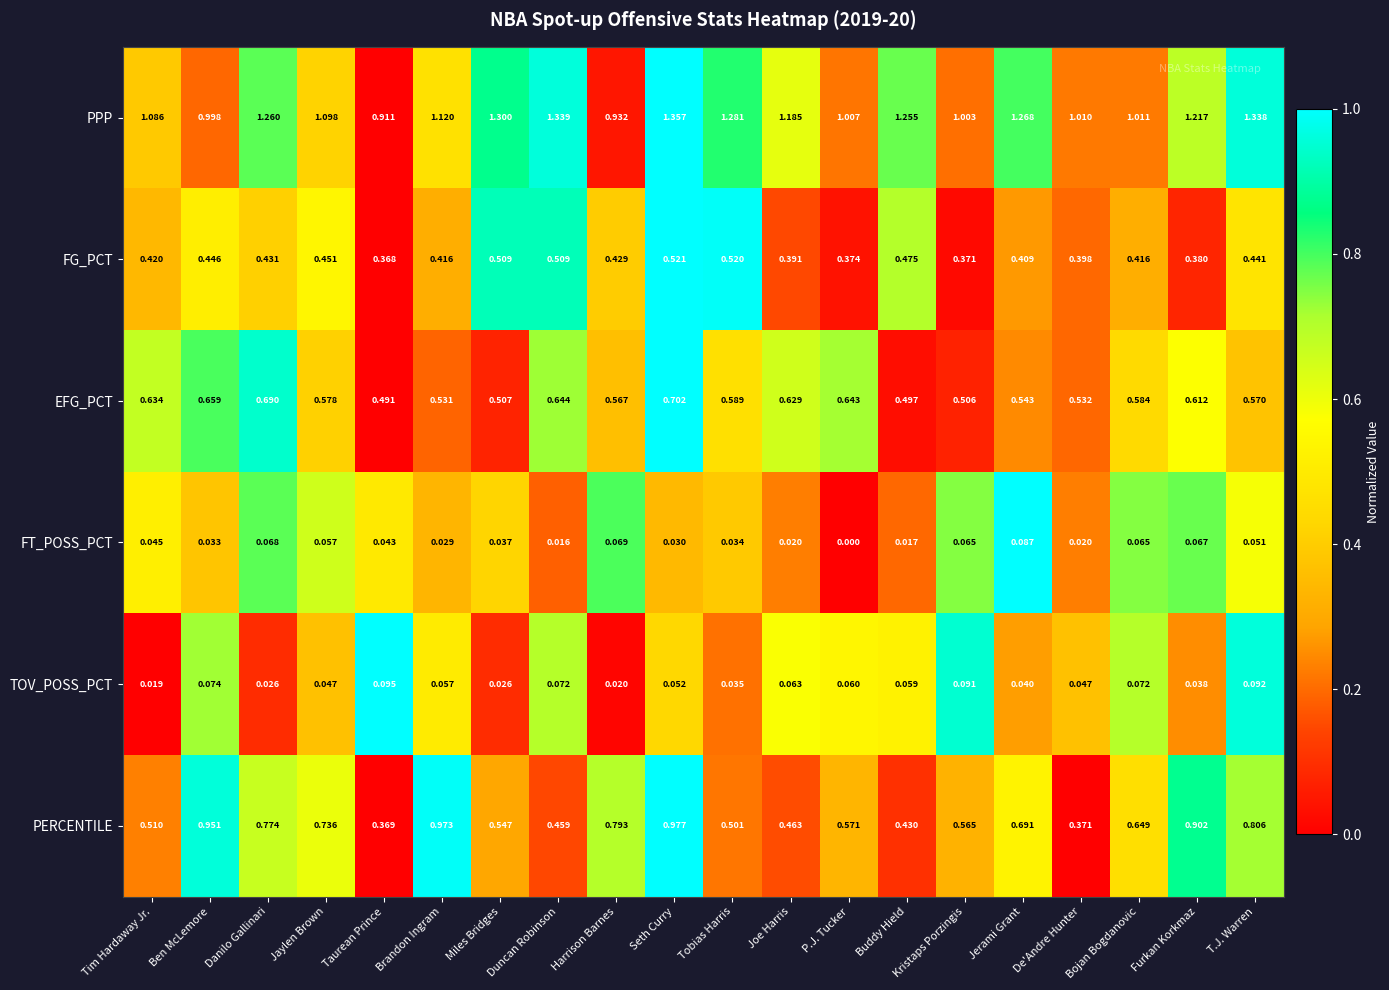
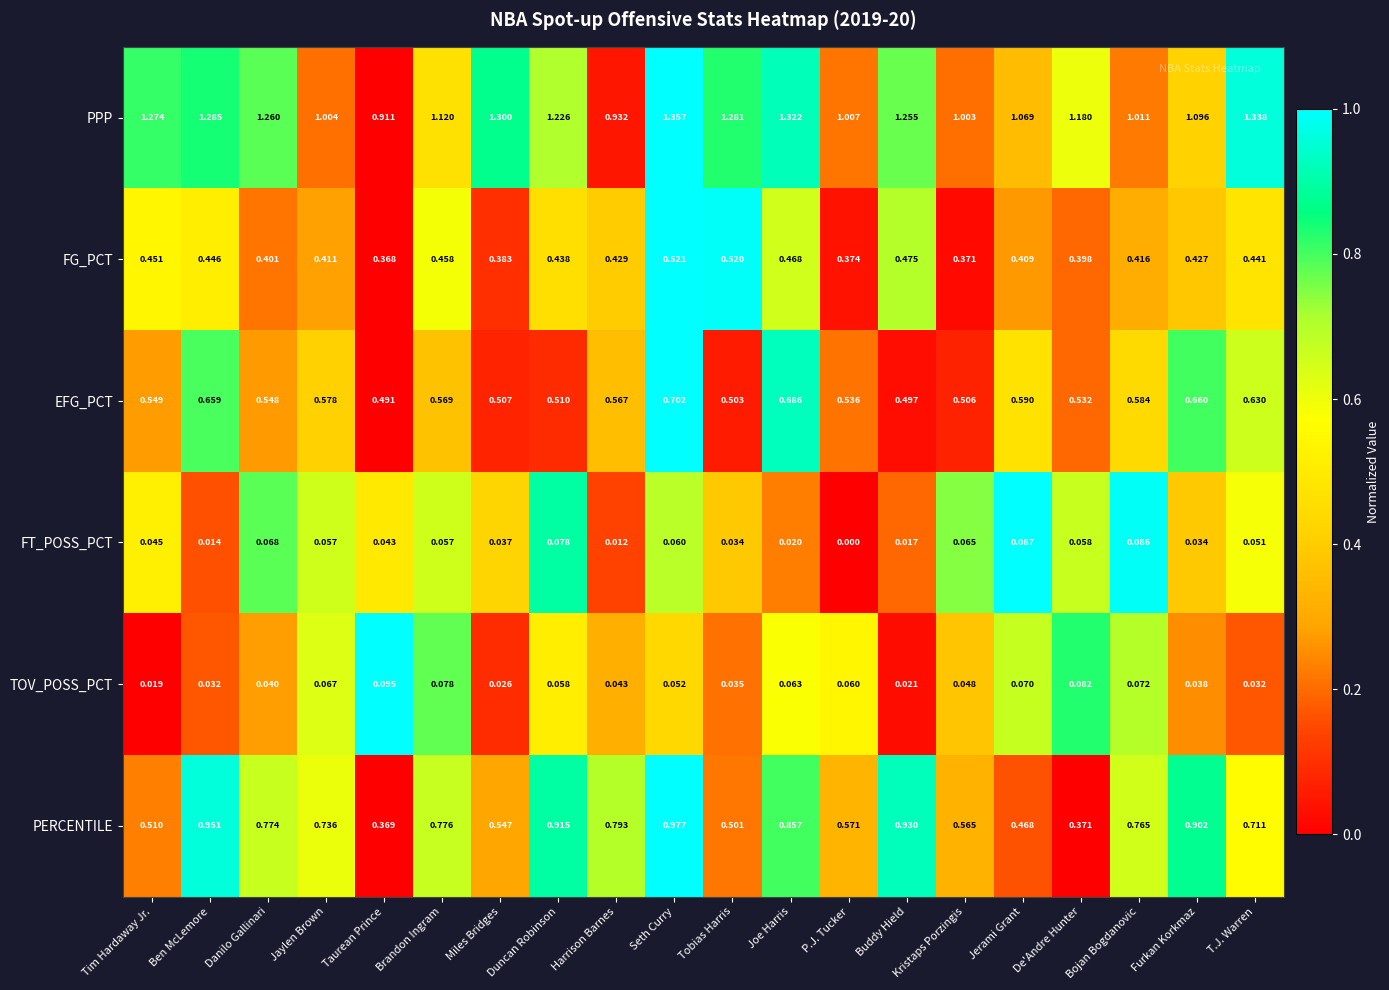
PPP, Tim Hardaway Jr.: 1.086 -> 1.274
PPP, Ben McLemore: 0.998 -> 1.285
PPP, Jaylen Brown: 1.098 -> 1.004
PPP, Duncan Robinson: 1.339 -> 1.226
PPP, Joe Harris: 1.185 -> 1.322
PPP, Jerami Grant: 1.268 -> 1.069
PPP, De'Andre Hunter: 1.010 -> 1.180
PPP, Furkan Korkmaz: 1.217 -> 1.096
FG_PCT, Tim Hardaway Jr.: 0.420 -> 0.451
FG_PCT, Danilo Gallinari: 0.431 -> 0.401
FG_PCT, Jaylen Brown: 0.451 -> 0.411
FG_PCT, Brandon Ingram: 0.416 -> 0.458
FG_PCT, Miles Bridges: 0.509 -> 0.383
FG_PCT, Duncan Robinson: 0.509 -> 0.438
FG_PCT, Joe Harris: 0.391 -> 0.468
FG_PCT, Furkan Korkmaz: 0.380 -> 0.427
EFG_PCT, Tim Hardaway Jr.: 0.634 -> 0.549
EFG_PCT, Danilo Gallinari: 0.690 -> 0.548
EFG_PCT, Brandon Ingram: 0.531 -> 0.569
EFG_PCT, Duncan Robinson: 0.644 -> 0.510
EFG_PCT, Tobias Harris: 0.589 -> 0.503
EFG_PCT, Joe Harris: 0.629 -> 0.686
EFG_PCT, P.J. Tucker: 0.643 -> 0.536
EFG_PCT, Jerami Grant: 0.543 -> 0.590
EFG_PCT, Furkan Korkmaz: 0.612 -> 0.660
EFG_PCT, T.J. Warren: 0.570 -> 0.630
FT_POSS_PCT, Ben McLemore: 0.033 -> 0.014
FT_POSS_PCT, Brandon Ingram: 0.029 -> 0.057
FT_POSS_PCT, Duncan Robinson: 0.016 -> 0.078
FT_POSS_PCT, Harrison Barnes: 0.069 -> 0.012
FT_POSS_PCT, Seth Curry: 0.030 -> 0.060
FT_POSS_PCT, De'Andre Hunter: 0.020 -> 0.058
FT_POSS_PCT, Bojan Bogdanovic: 0.065 -> 0.086
FT_POSS_PCT, Furkan Korkmaz: 0.067 -> 0.034
TOV_POSS_PCT, Ben McLemore: 0.074 -> 0.032
TOV_POSS_PCT, Danilo Gallinari: 0.026 -> 0.040
TOV_POSS_PCT, Jaylen Brown: 0.047 -> 0.067
TOV_POSS_PCT, Brandon Ingram: 0.057 -> 0.078
TOV_POSS_PCT, Duncan Robinson: 0.072 -> 0.058
TOV_POSS_PCT, Harrison Barnes: 0.020 -> 0.043
TOV_POSS_PCT, Buddy Hield: 0.059 -> 0.021
TOV_POSS_PCT, Kristaps Porzingis: 0.091 -> 0.048
TOV_POSS_PCT, Jerami Grant: 0.040 -> 0.070
TOV_POSS_PCT, De'Andre Hunter: 0.047 -> 0.082
TOV_POSS_PCT, T.J. Warren: 0.092 -> 0.032
PERCENTILE, Brandon Ingram: 0.973 -> 0.776
PERCENTILE, Duncan Robinson: 0.459 -> 0.915
PERCENTILE, Joe Harris: 0.463 -> 0.857
PERCENTILE, Buddy Hield: 0.430 -> 0.930
PERCENTILE, Jerami Grant: 0.691 -> 0.468
PERCENTILE, Bojan Bogdanovic: 0.649 -> 0.765
PERCENTILE, T.J. Warren: 0.806 -> 0.711
